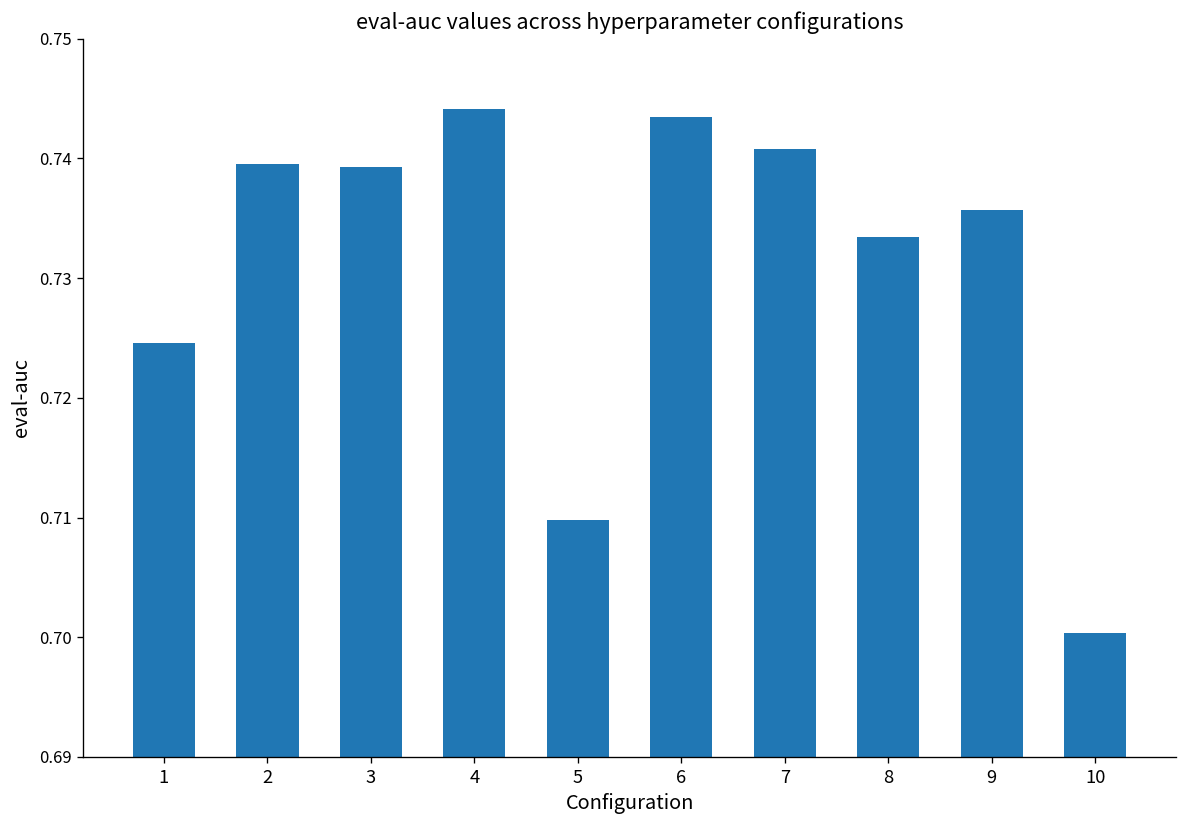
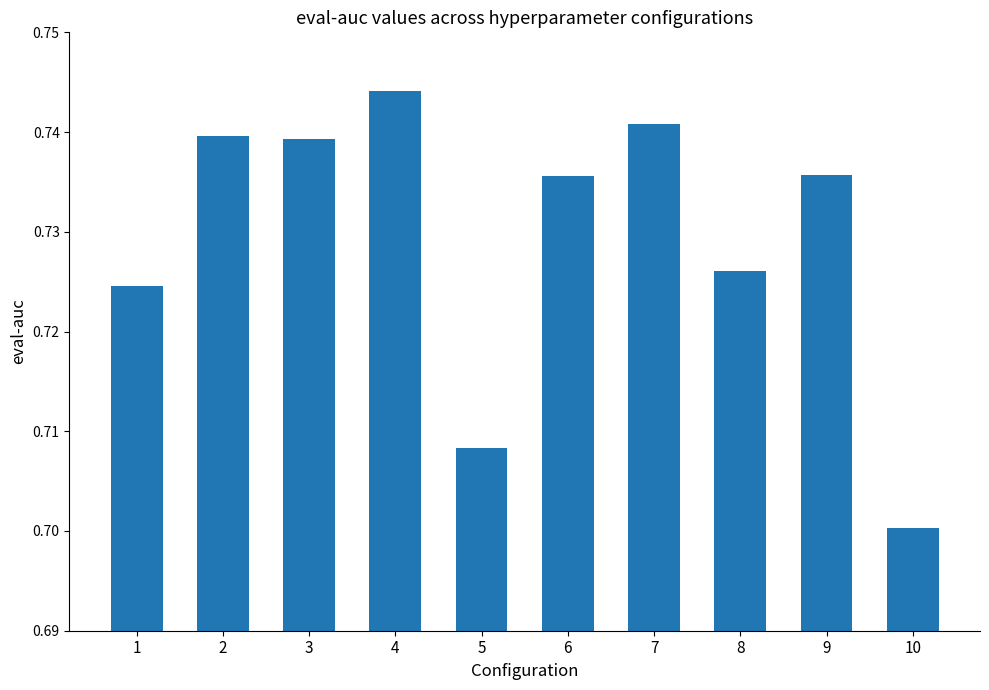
5: 0.710 -> 0.708
6: 0.743 -> 0.736
8: 0.733 -> 0.726
